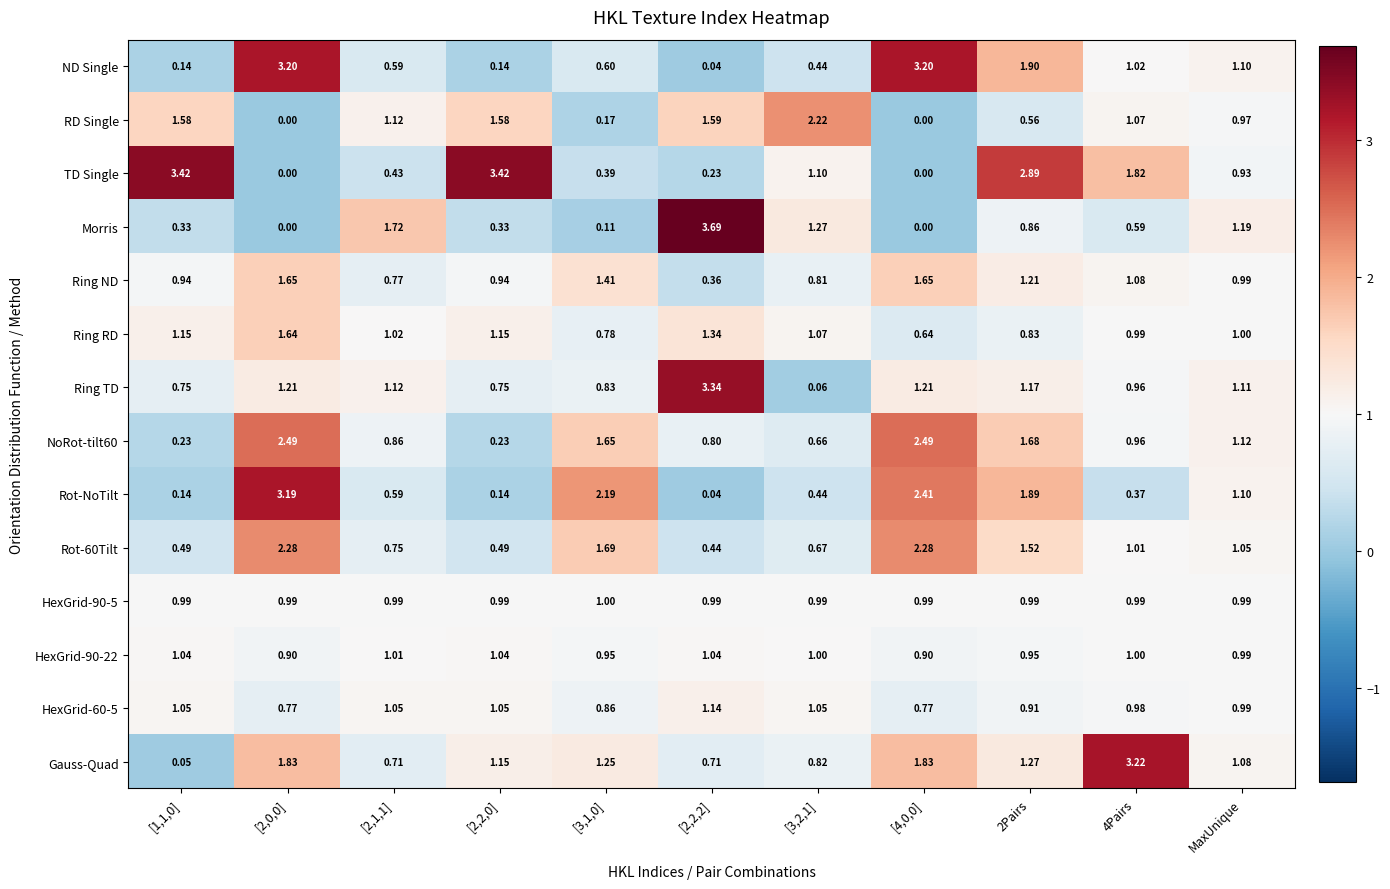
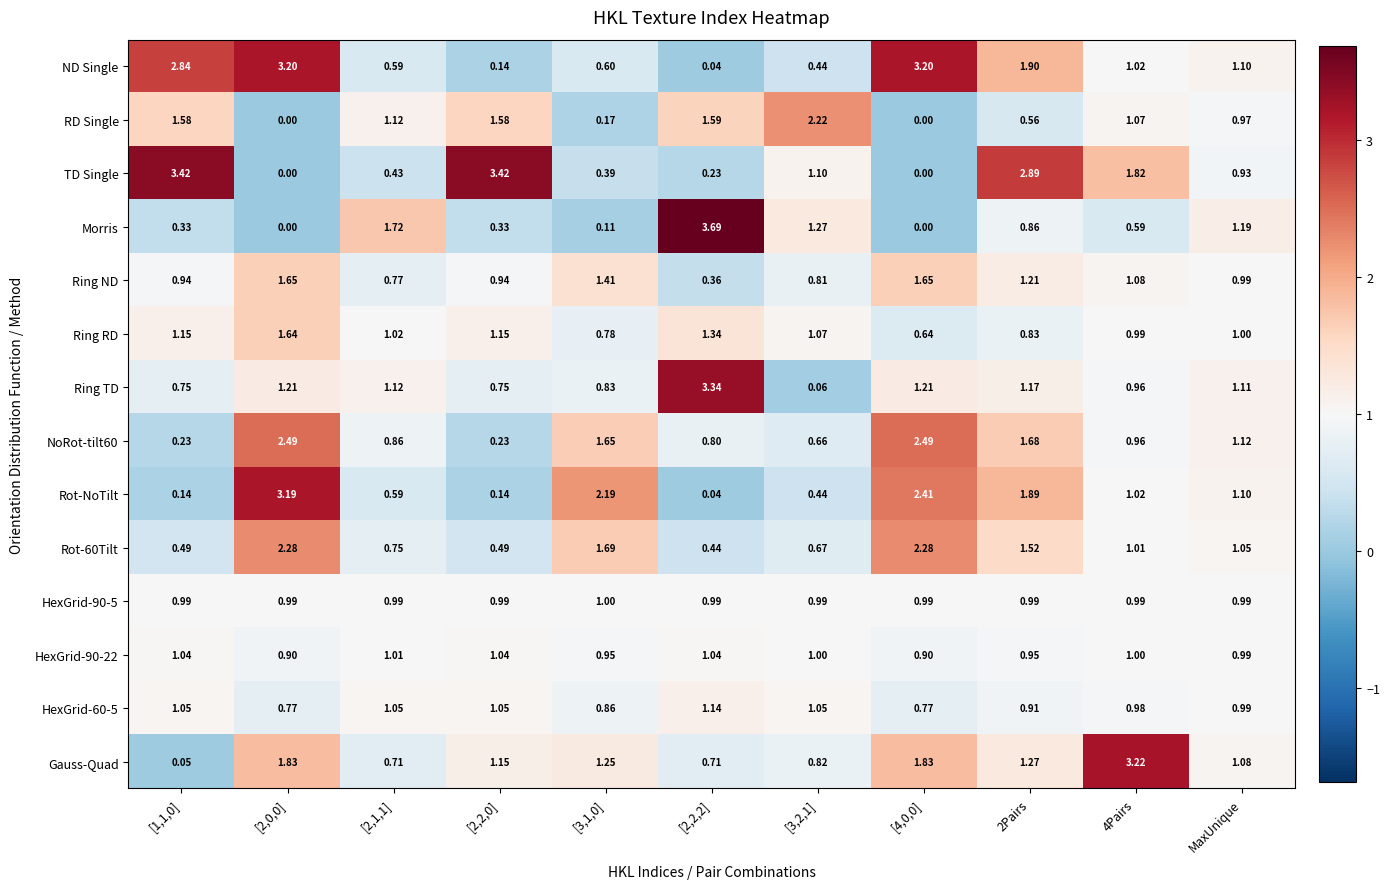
ND Single, [1,1,0]: 0.14 -> 2.84
Rot-NoTilt, 4Pairs: 0.37 -> 1.02
